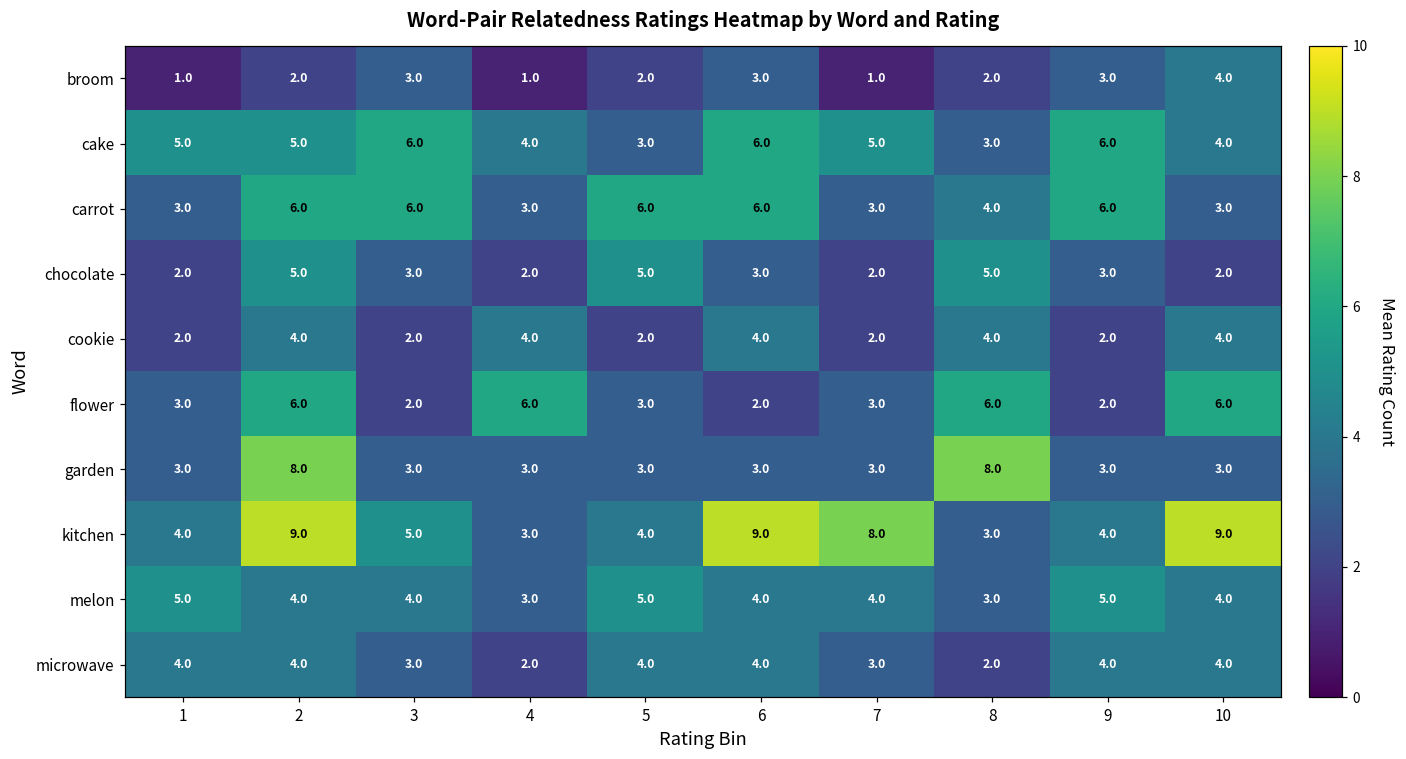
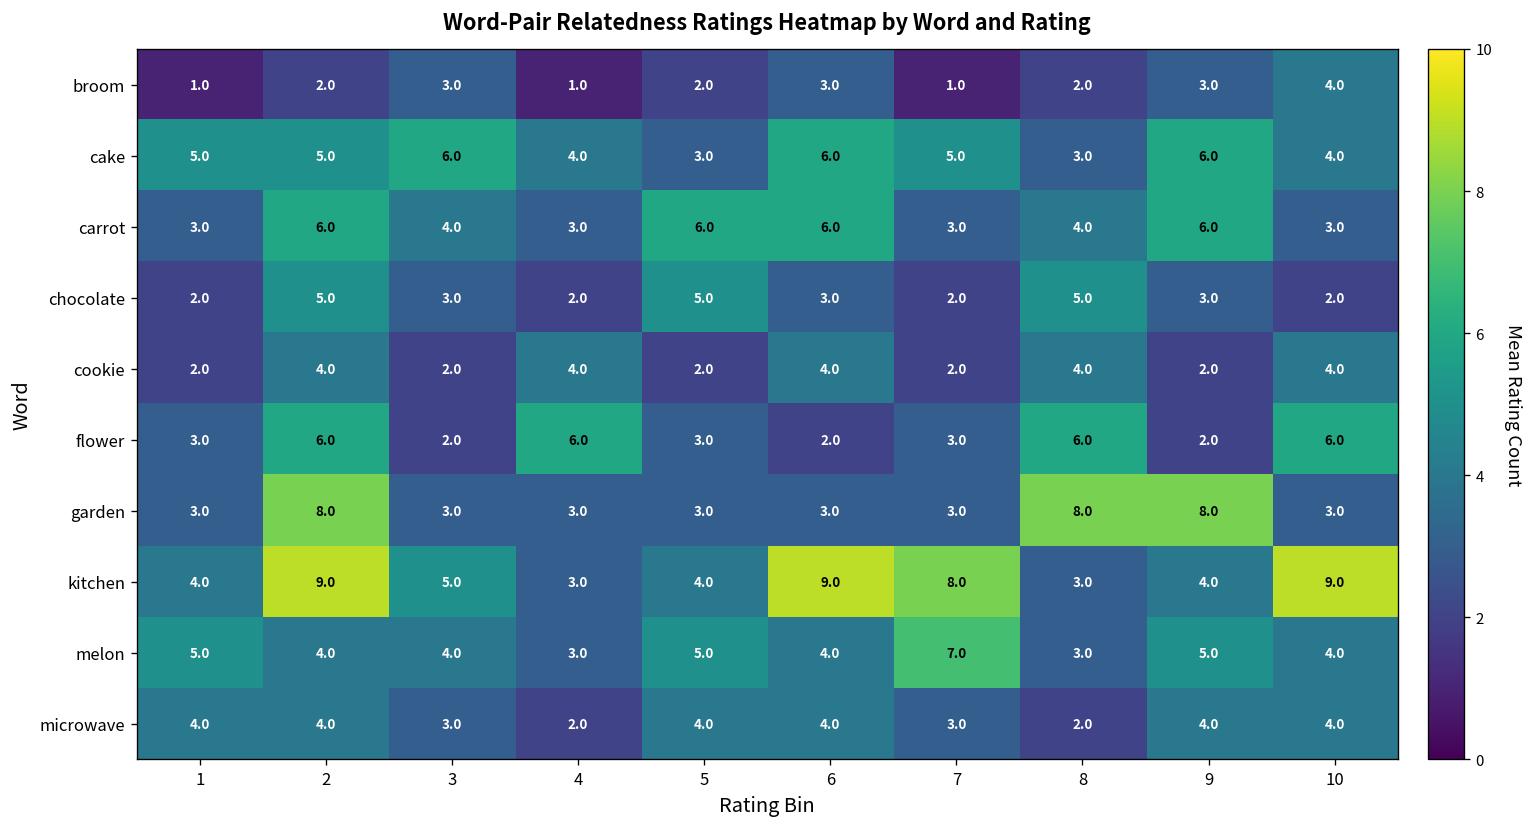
carrot, 3: 6.0 -> 4.0
garden, 9: 3.0 -> 8.0
melon, 7: 4.0 -> 7.0
